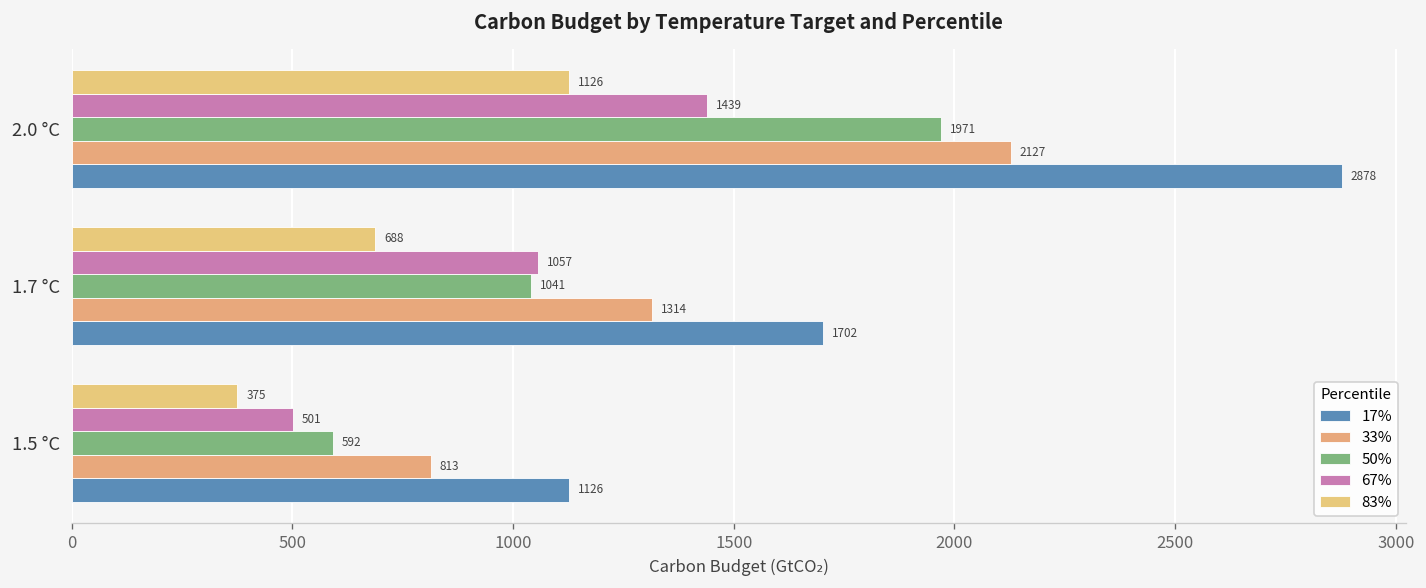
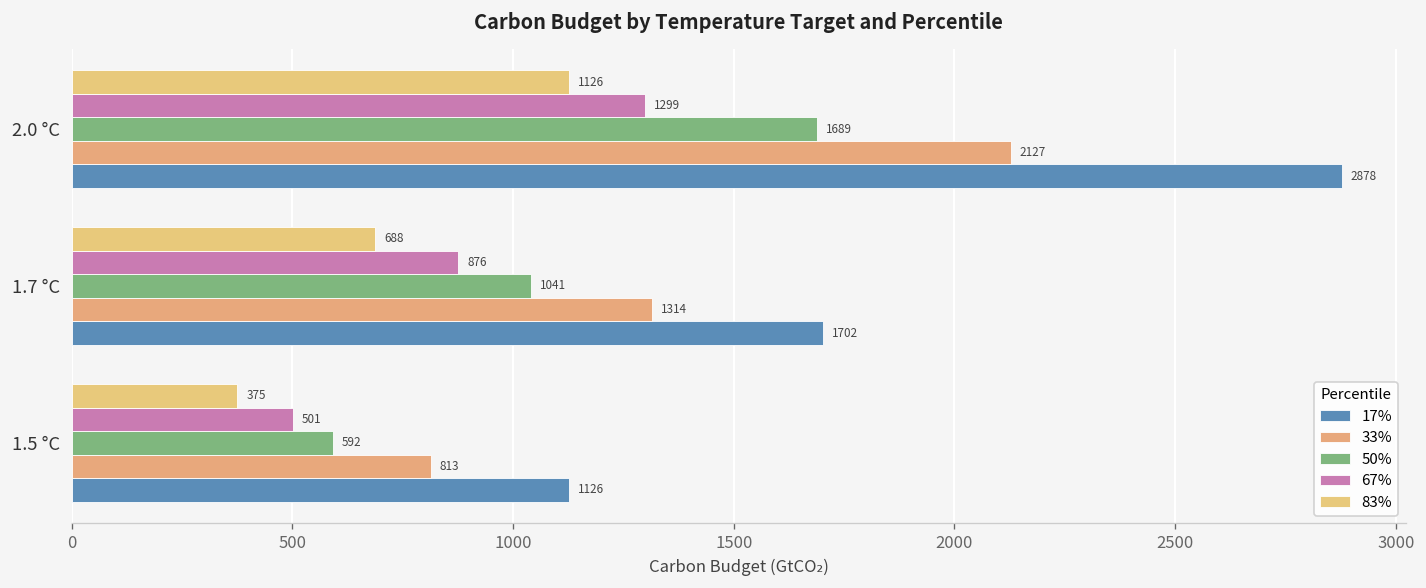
67%, 2.0 °C: 1439 -> 1299
50%, 2.0 °C: 1971 -> 1689
67%, 1.7 °C: 1057 -> 876
